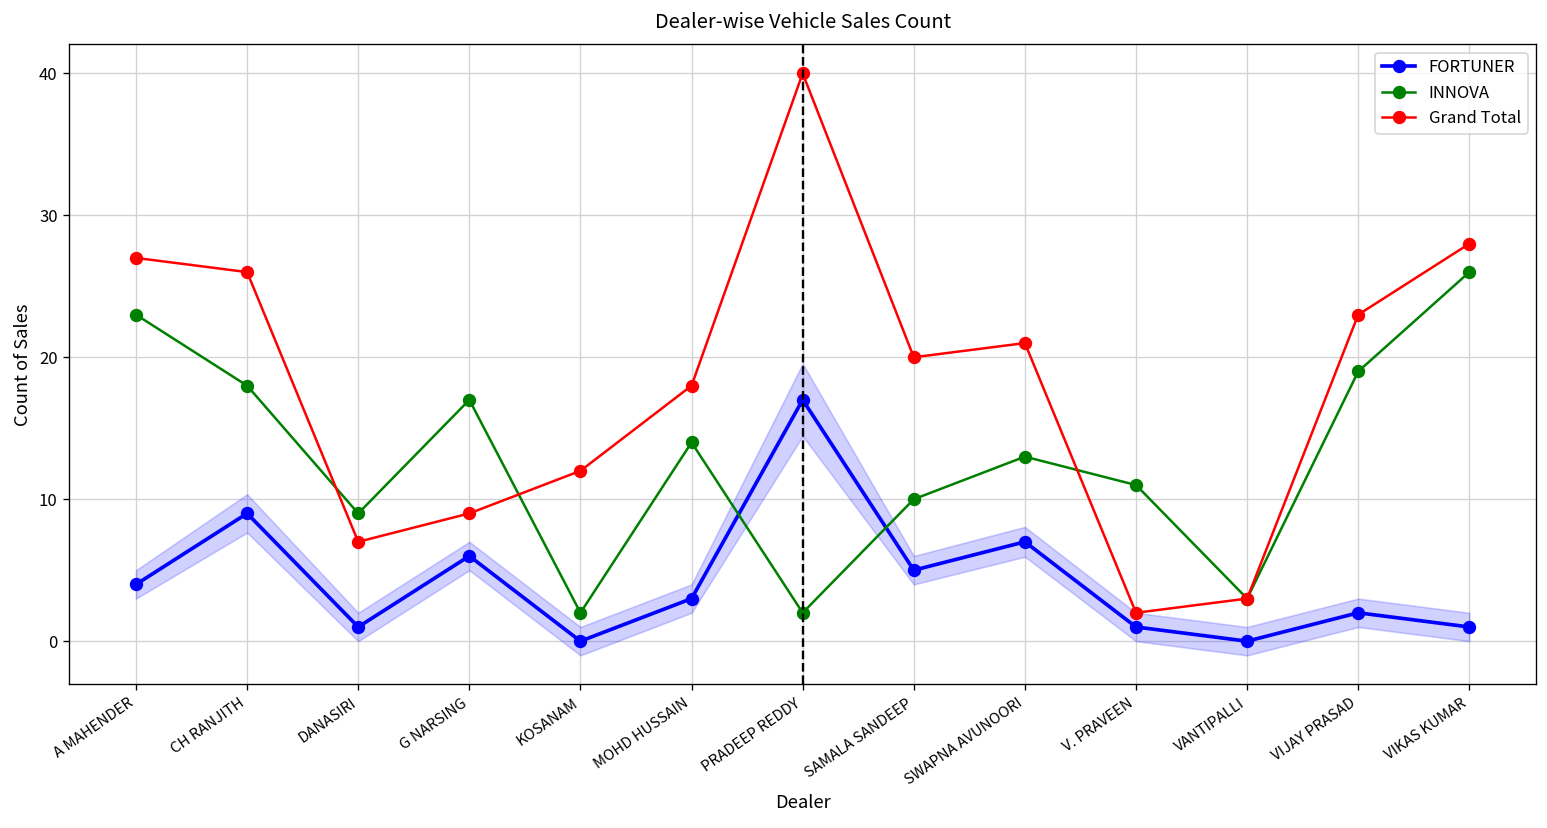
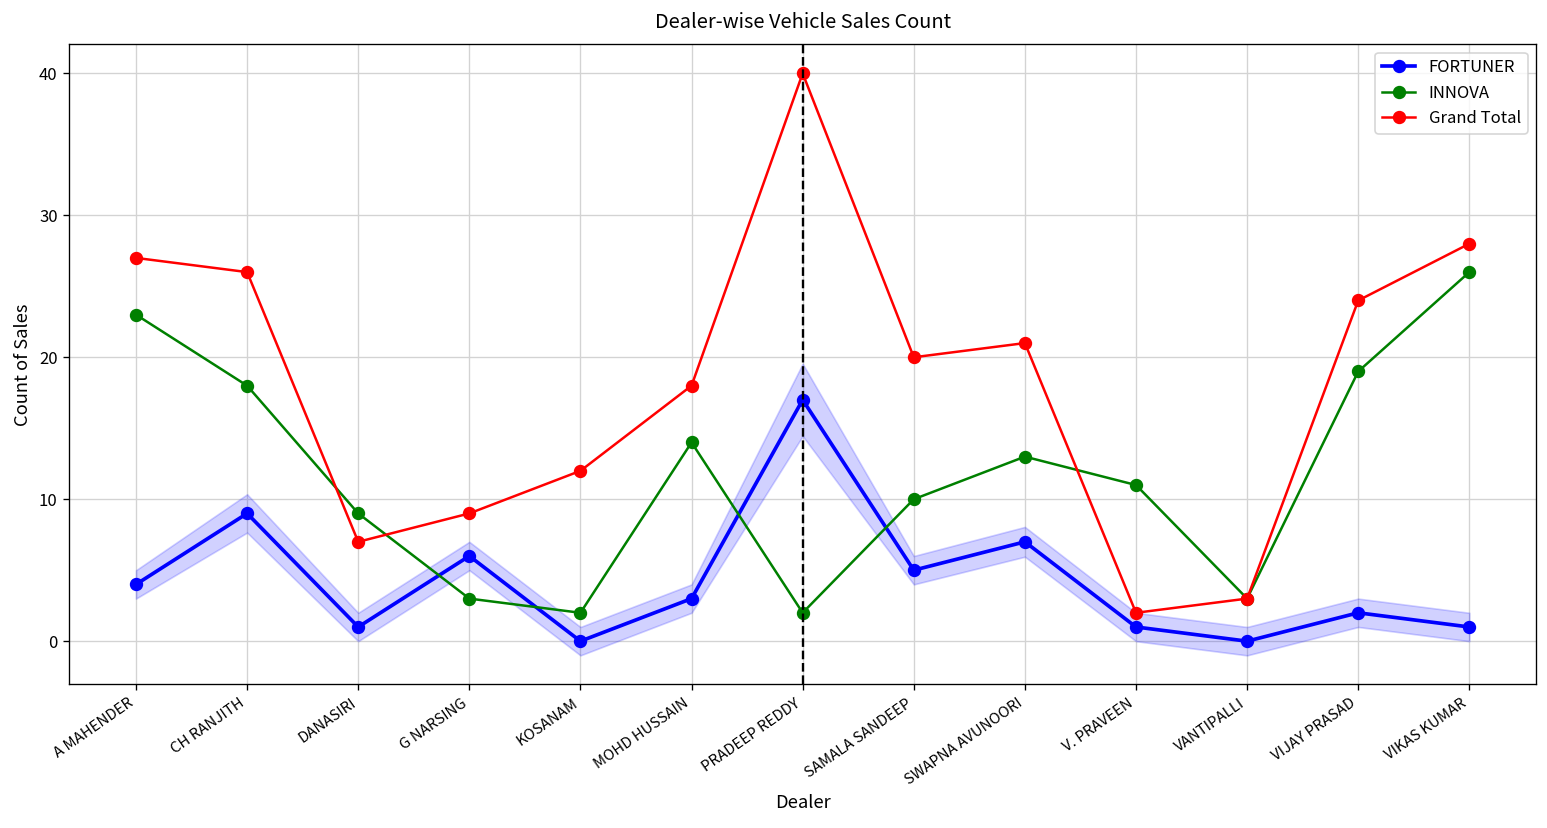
INNOVA, G NARSING: 17 -> 3
Grand Total, VIJAY PRASAD: 23 -> 24
